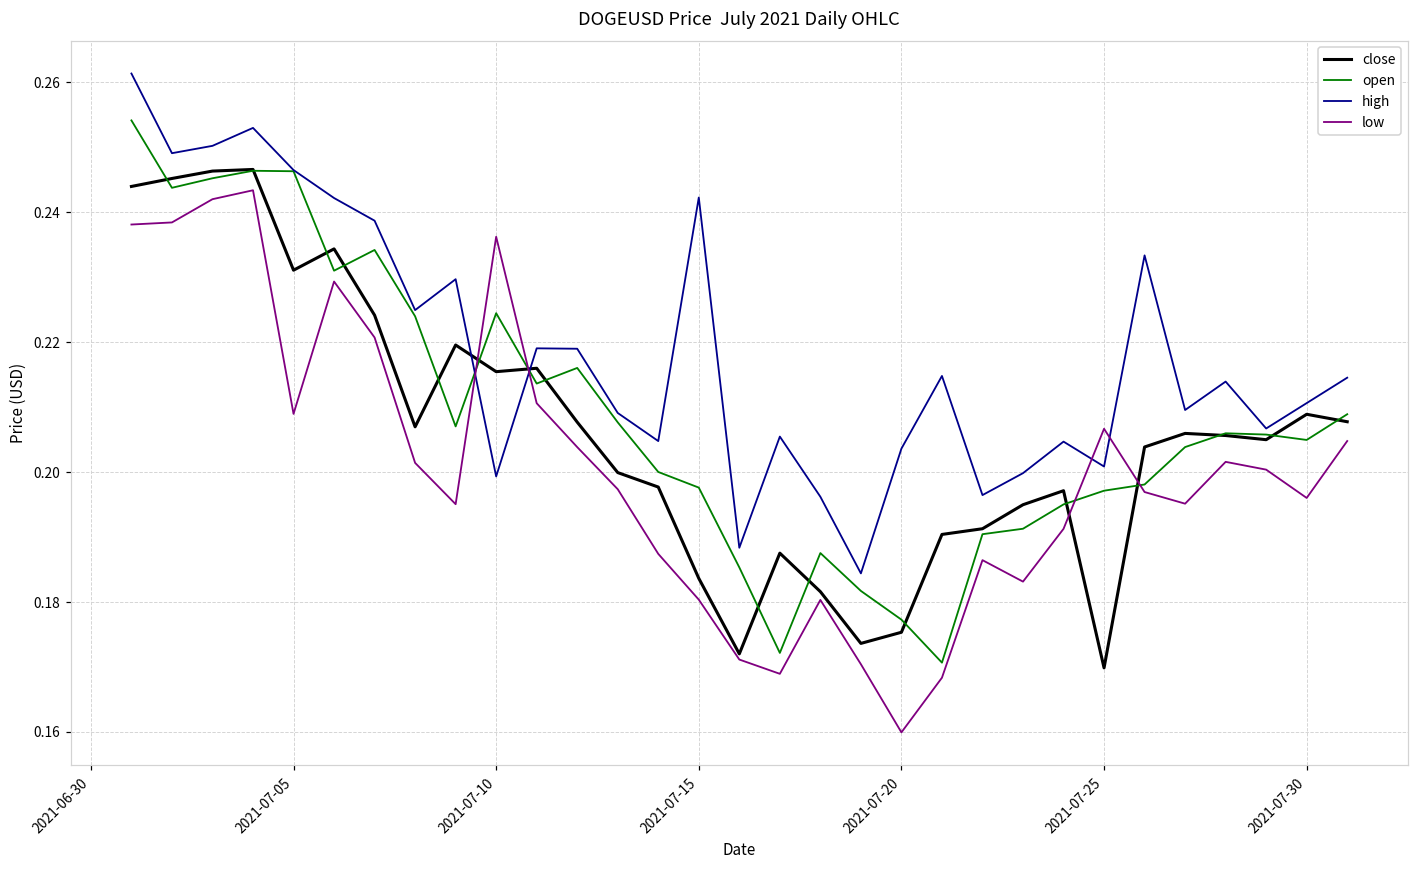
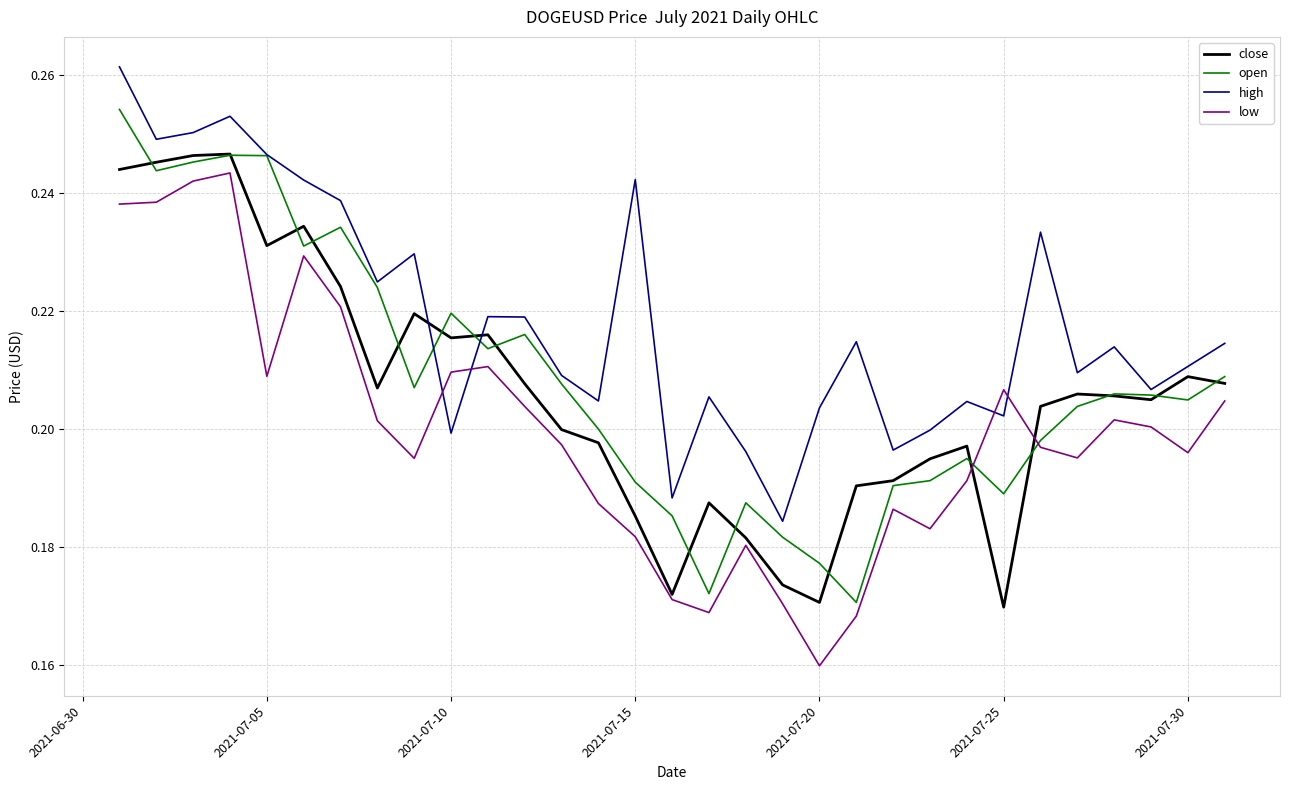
open, 2021-07-10: 0.224 -> 0.220
low, 2021-07-10: 0.236 -> 0.210
close, 2021-07-15: 0.184 -> 0.185
open, 2021-07-15: 0.198 -> 0.191
low, 2021-07-15: 0.180 -> 0.182
close, 2021-07-20: 0.175 -> 0.171
open, 2021-07-25: 0.197 -> 0.189
high, 2021-07-25: 0.201 -> 0.202
